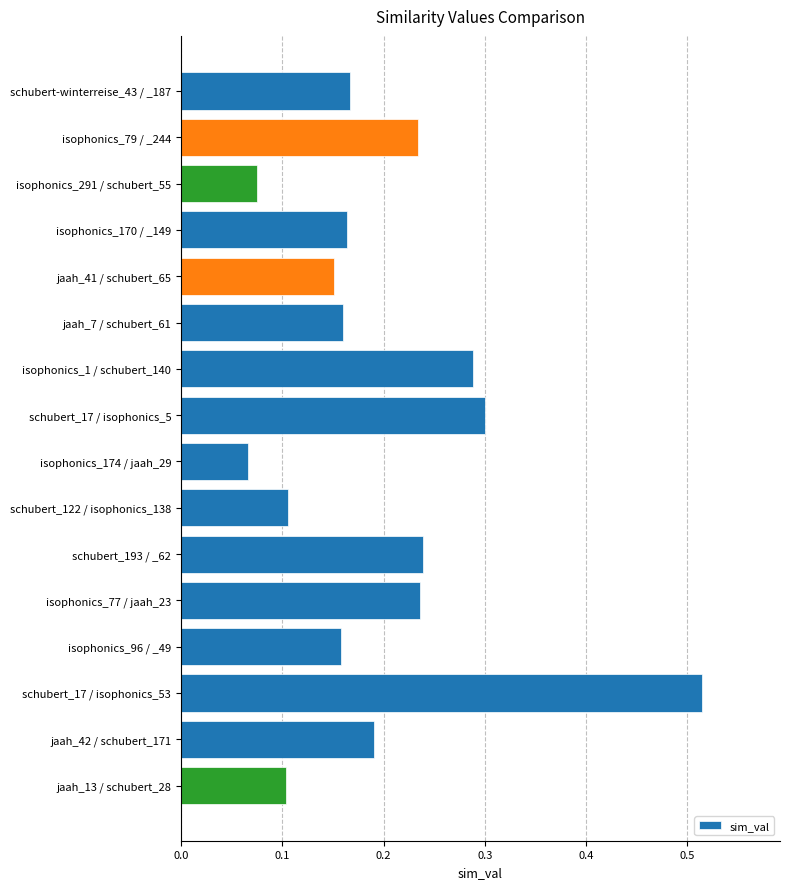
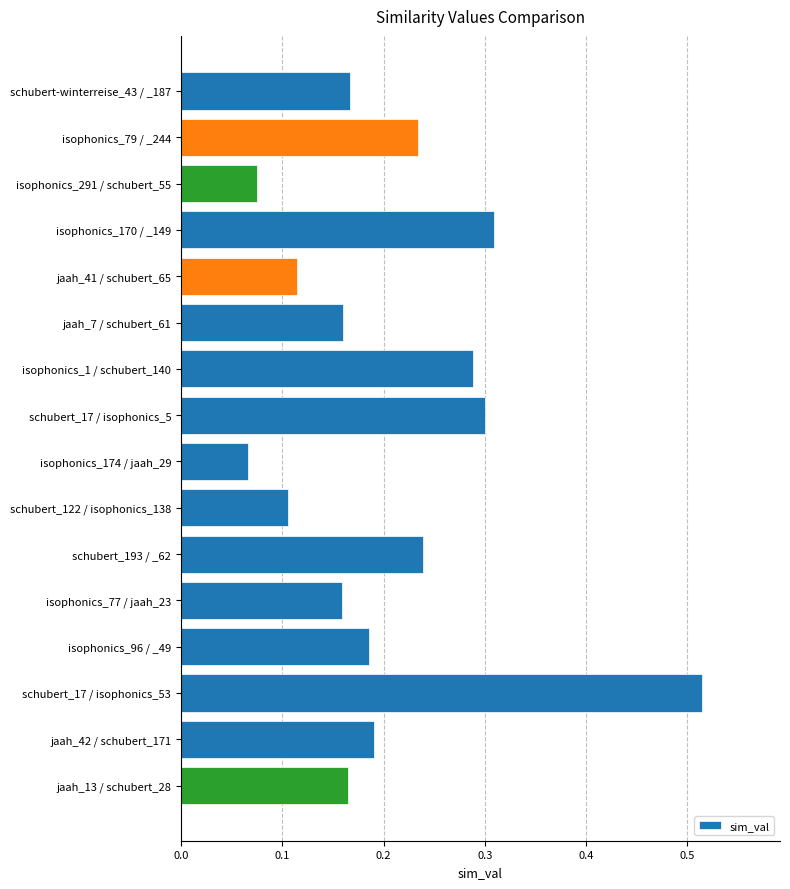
isophonics_170 / _149: 0.164 -> 0.309
jaah_41 / schubert_65: 0.151 -> 0.114
isophonics_77 / jaah_23: 0.236 -> 0.159
isophonics_96 / _49: 0.158 -> 0.186
jaah_13 / schubert_28: 0.103 -> 0.165
